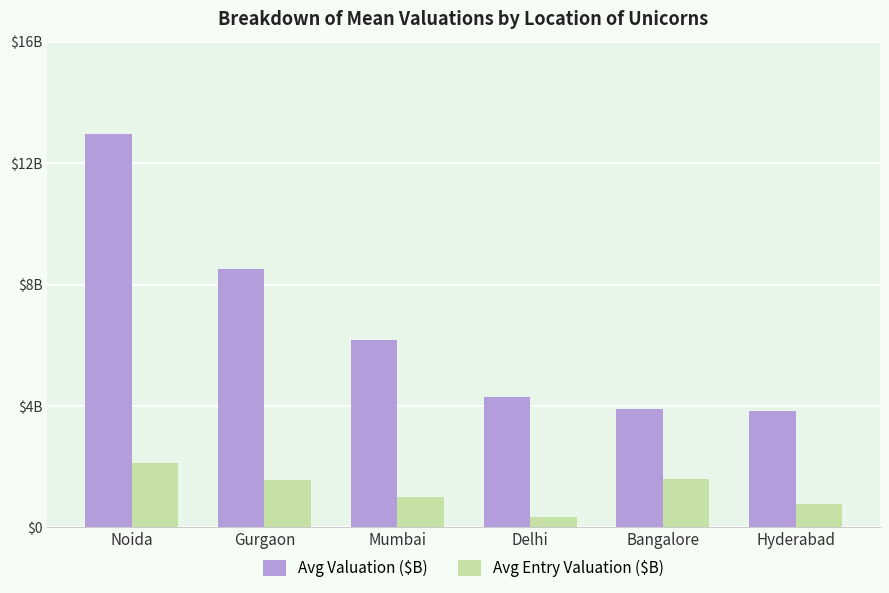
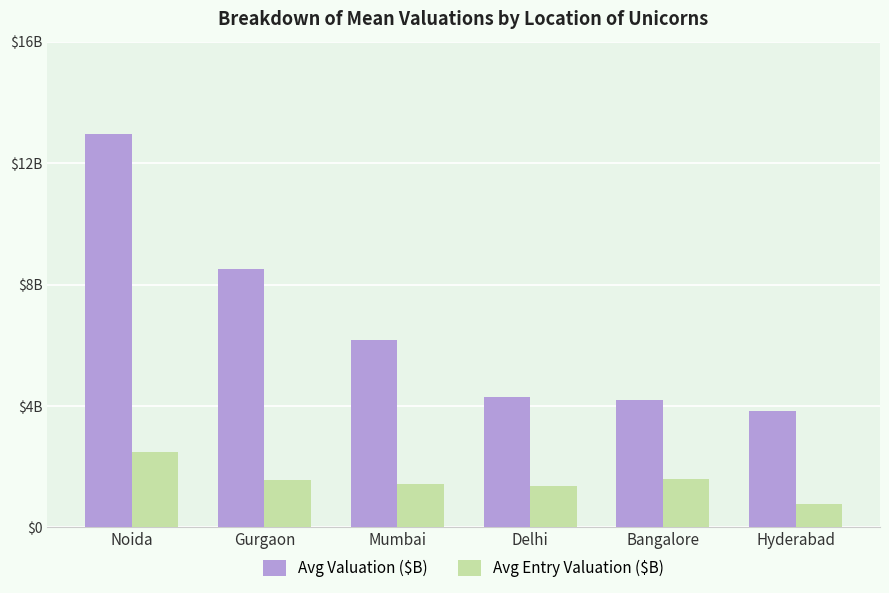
Avg Entry Valuation ($B), Noida: $2100000000 -> $2500000000
Avg Entry Valuation ($B), Mumbai: $1000000000 -> $1400000000
Avg Entry Valuation ($B), Delhi: $400000000 -> $1400000000
Avg Valuation ($B), Bangalore: $3900000000 -> $4200000000
